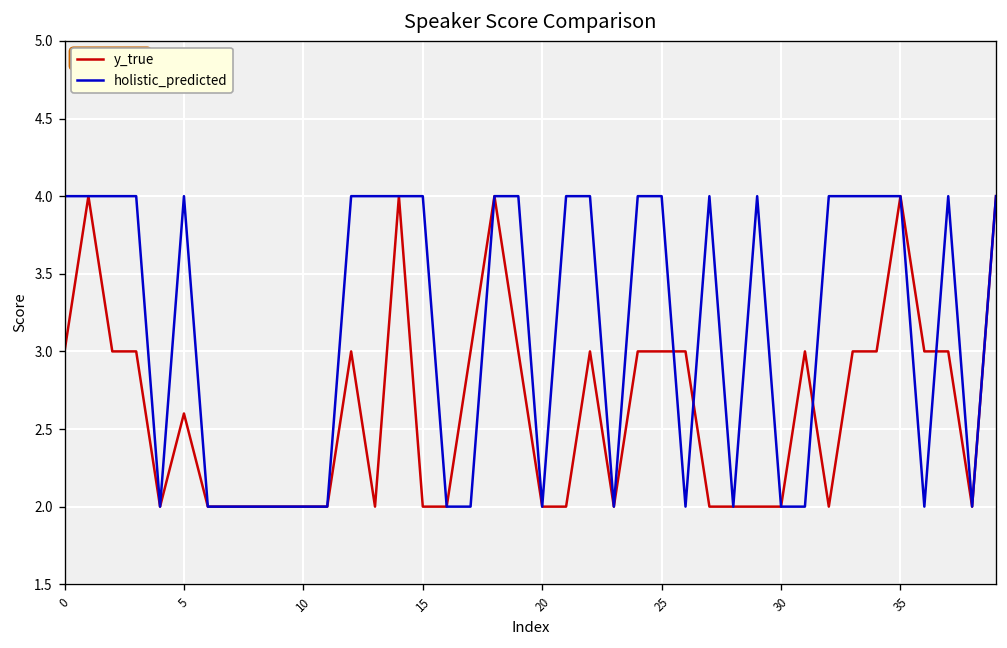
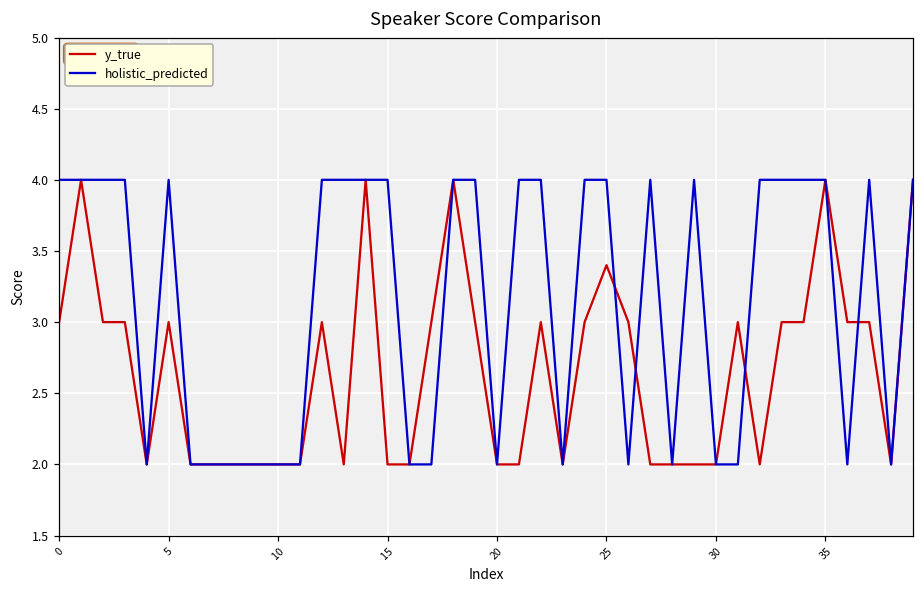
y_true, 5: 2.6 -> 3.0
y_true, 25: 3.0 -> 3.4
